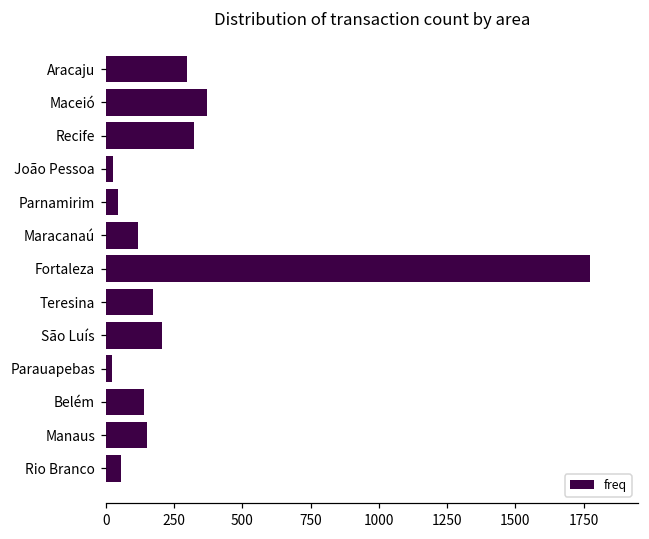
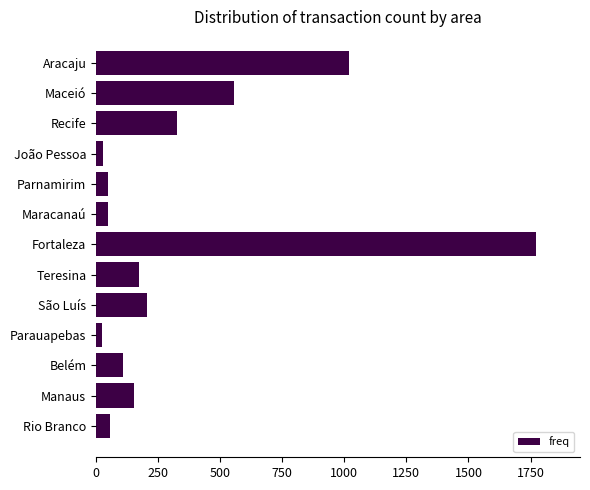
Aracaju: 300 -> 1020
Maceió: 370 -> 560
Maracanaú: 120 -> 50
Belém: 140 -> 110
